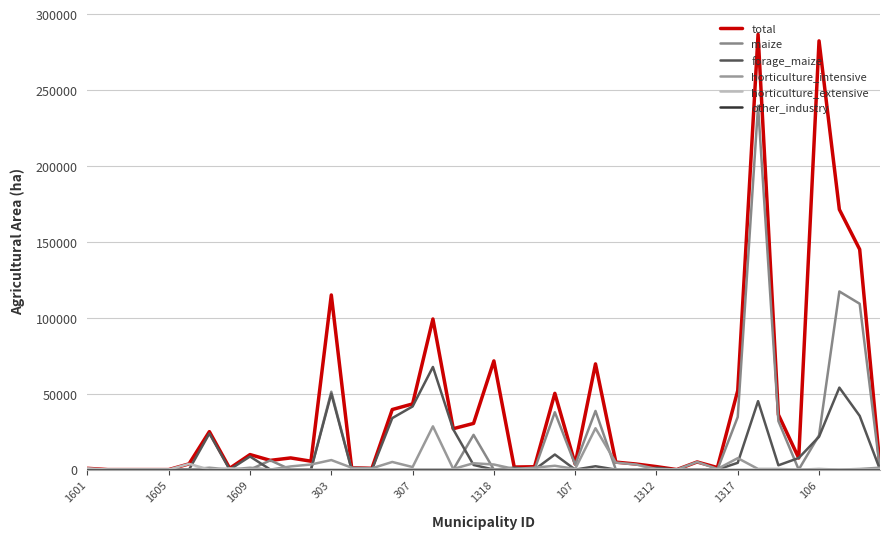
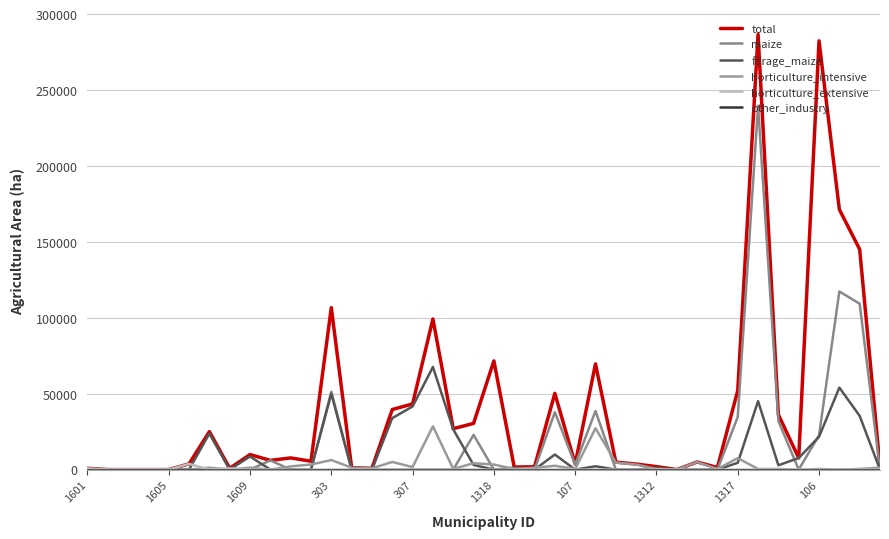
total, 303: 115000 -> 107000
